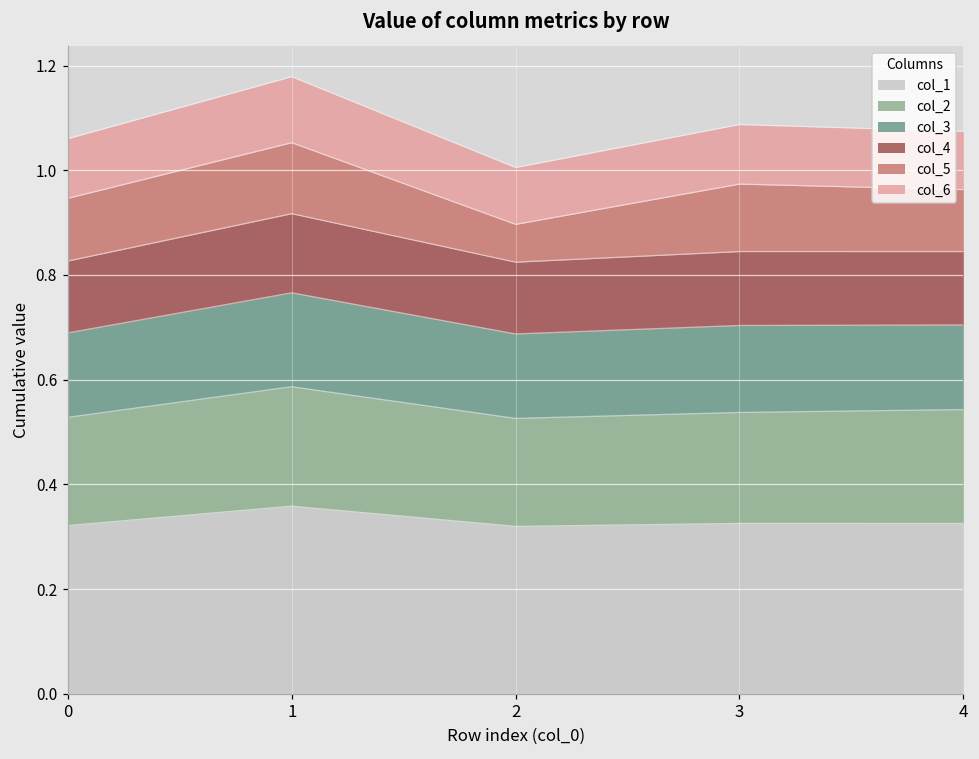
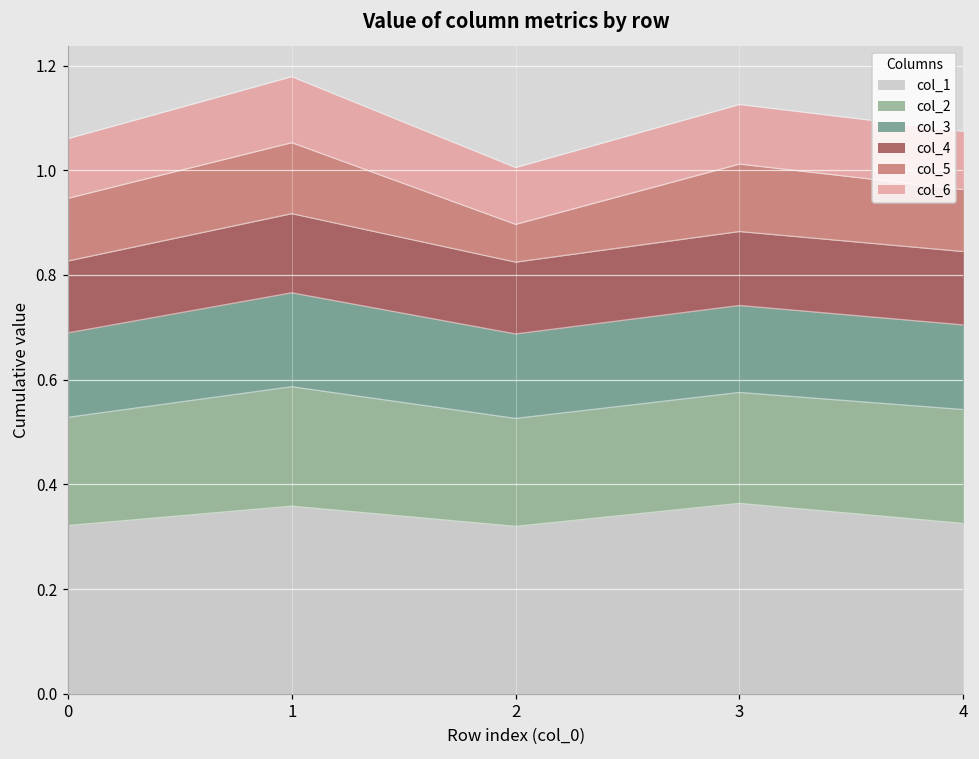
col_1, 3: 0.33 -> 0.36
